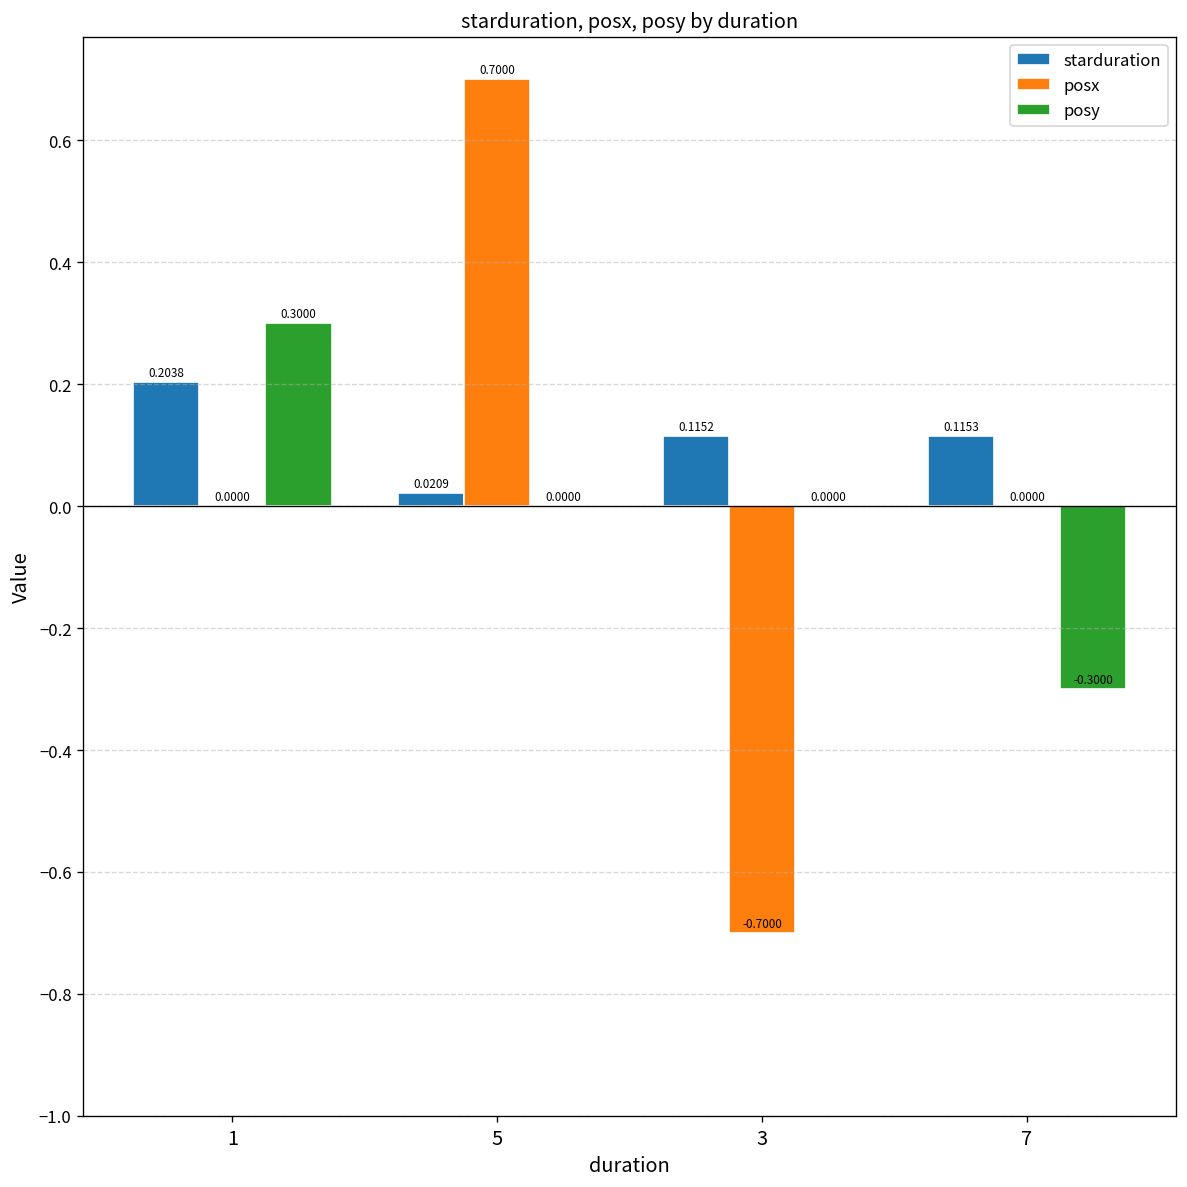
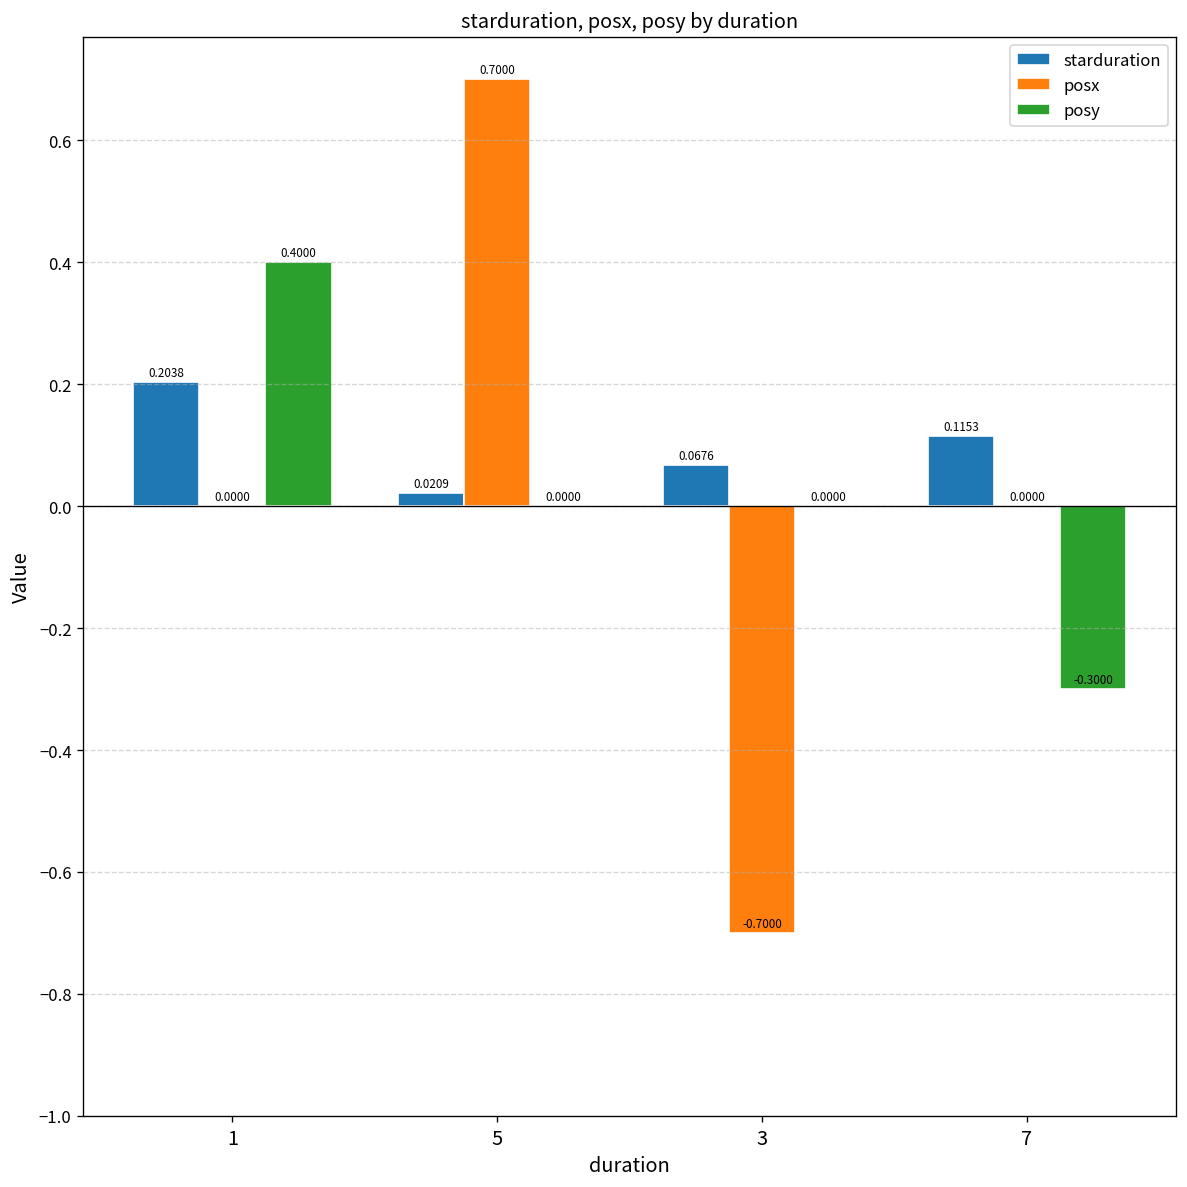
posy, 1: 0.3000 -> 0.4000
starduration, 3: 0.1152 -> 0.0676
